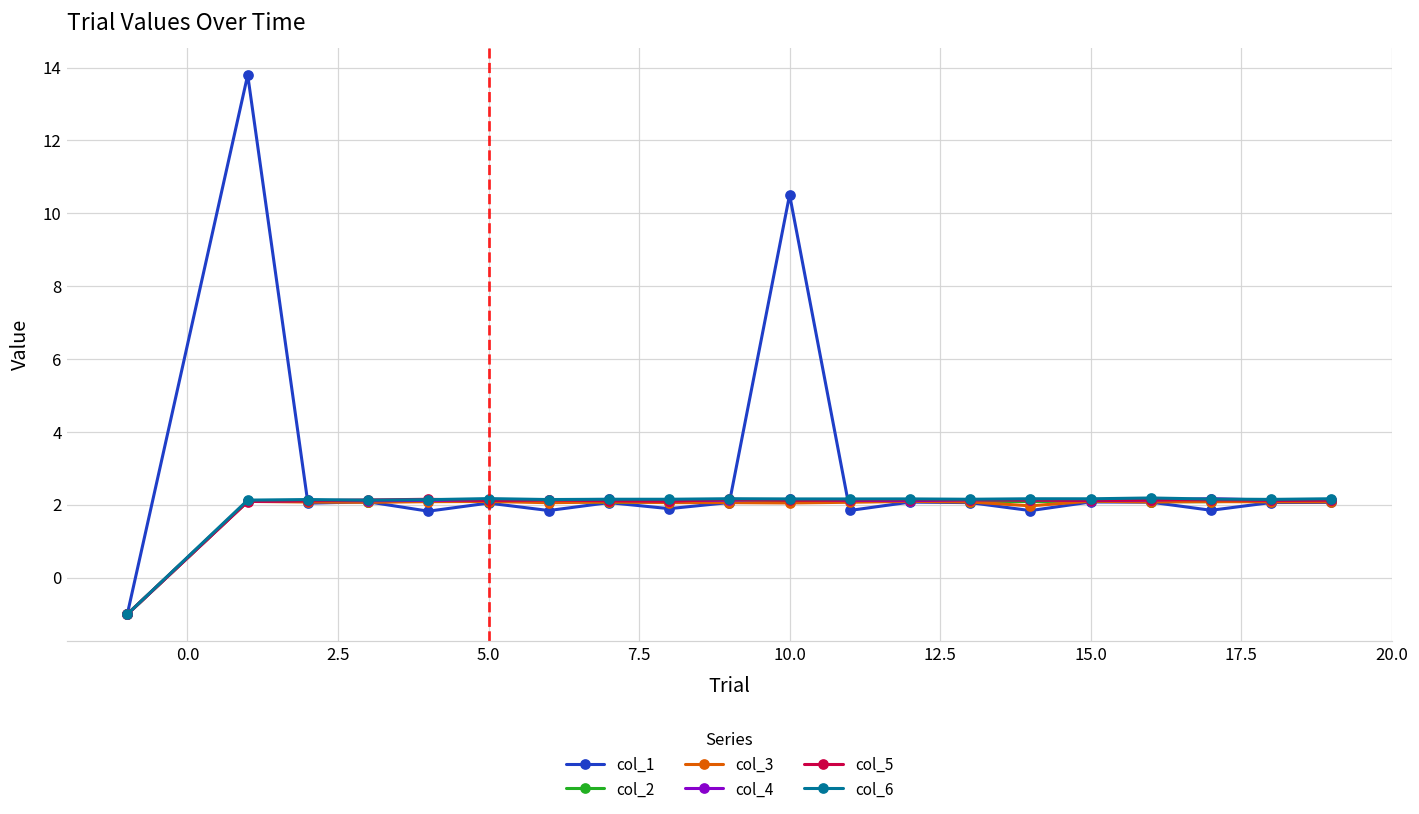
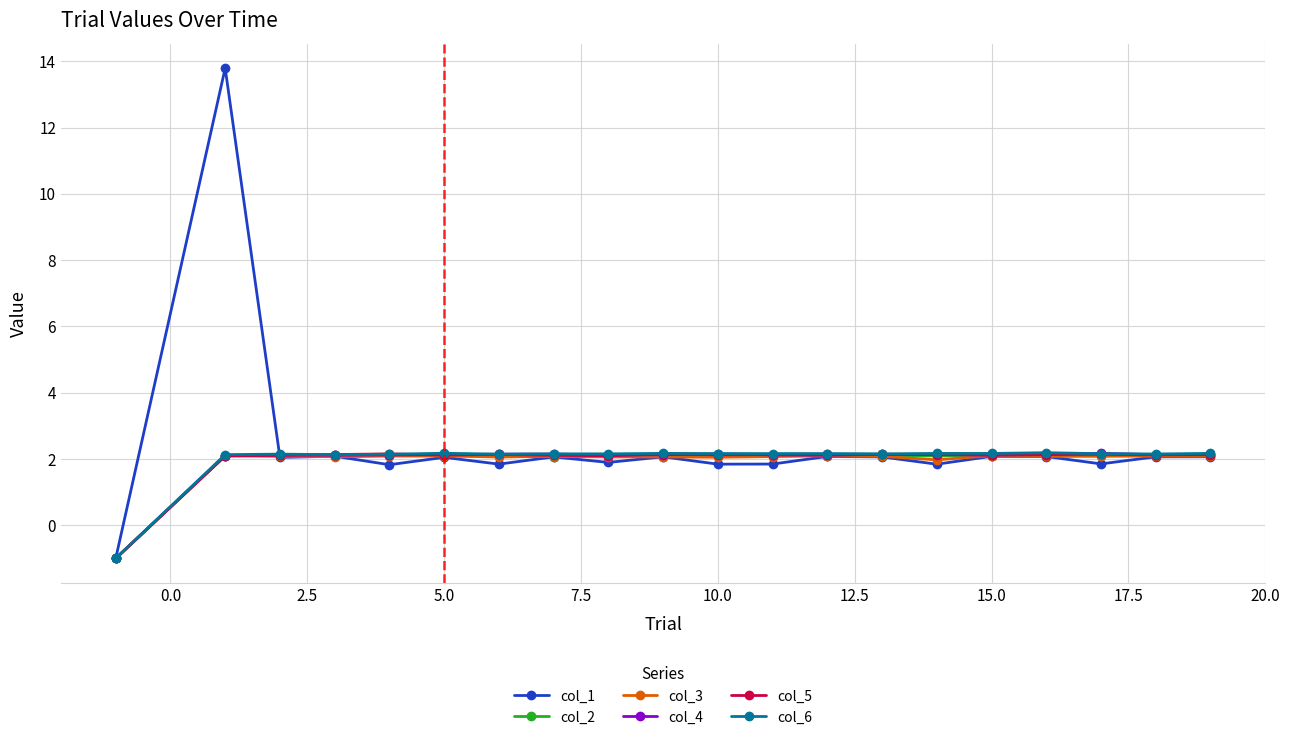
col_1, 10.0: 10.5 -> 1.8
